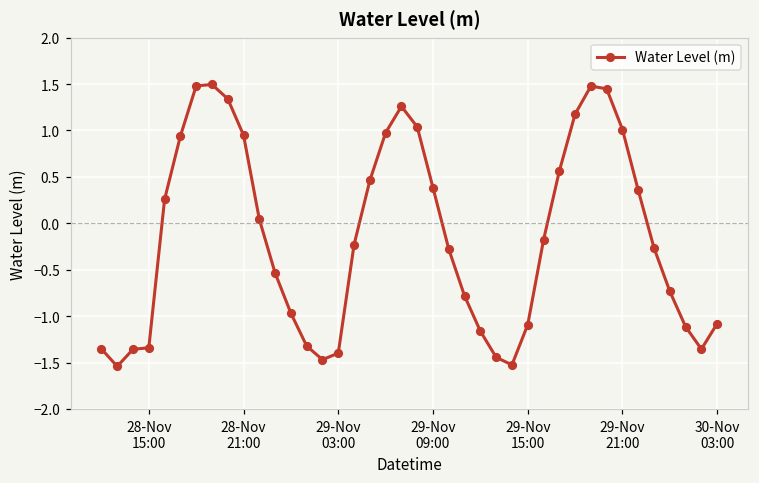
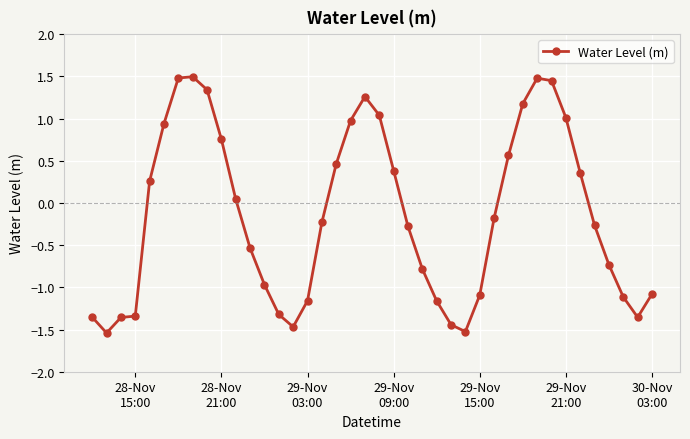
28-Nov 21:00: 1.0 -> 0.8
29-Nov 03:00: -1.4 -> -1.2
